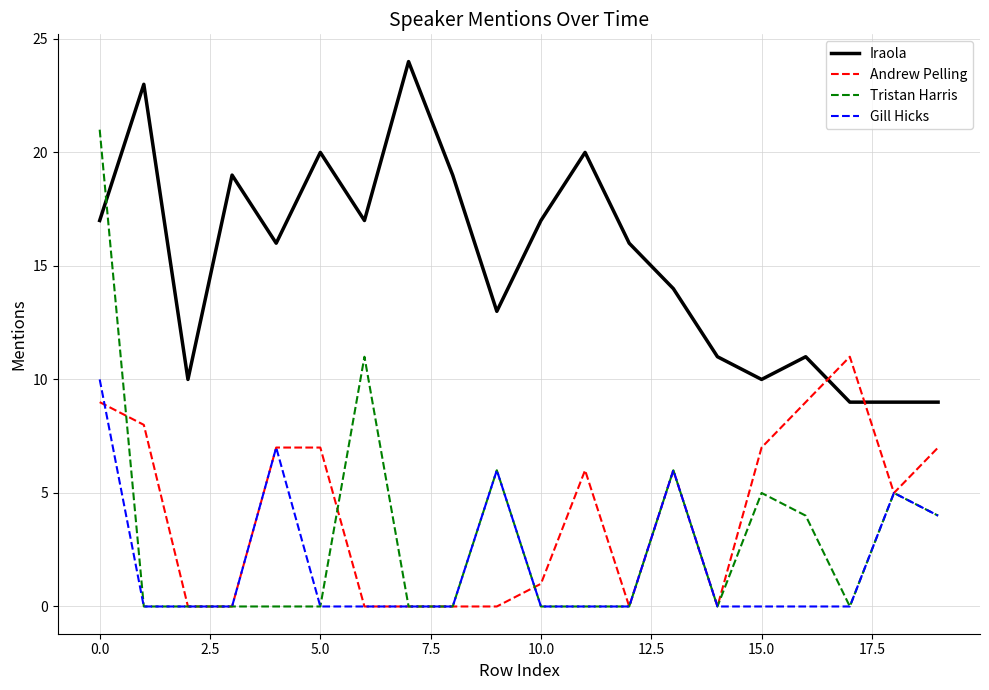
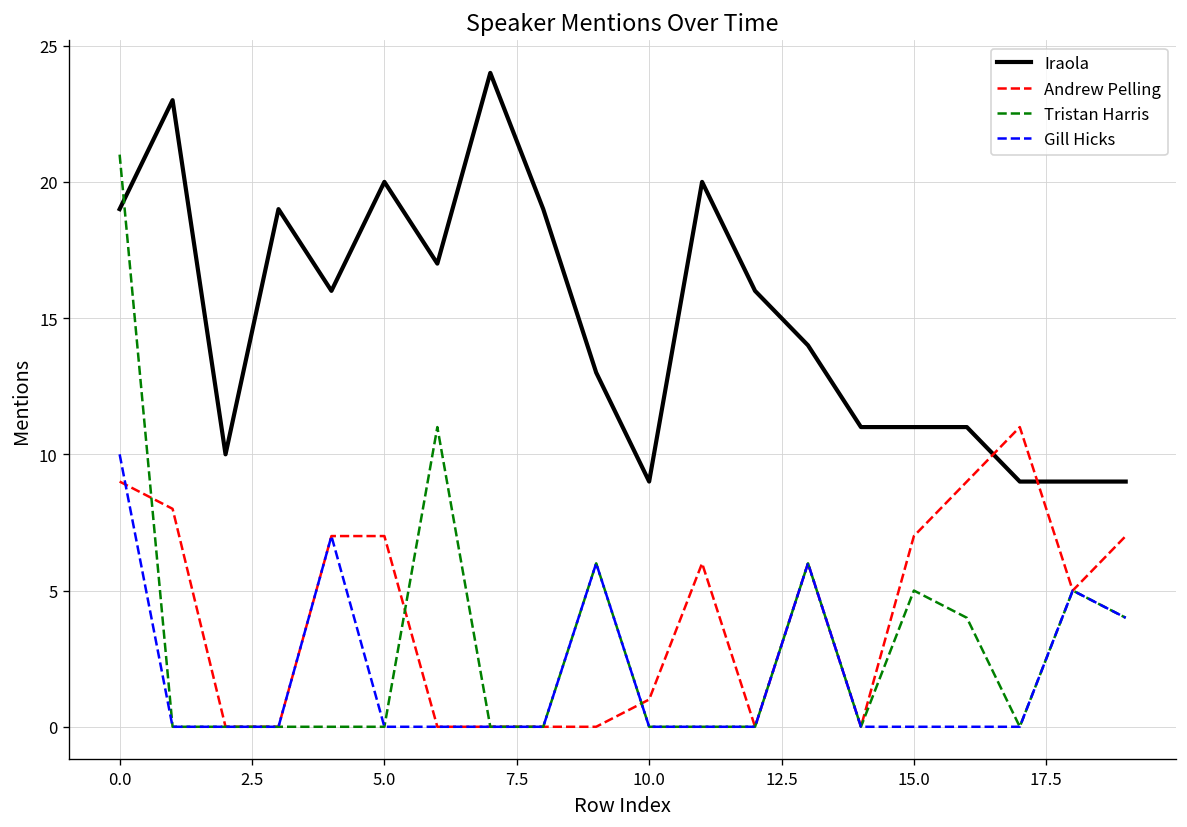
Iraola, 0.0: 17 -> 19
Iraola, 10.0: 17 -> 9
Iraola, 15.0: 10 -> 11
